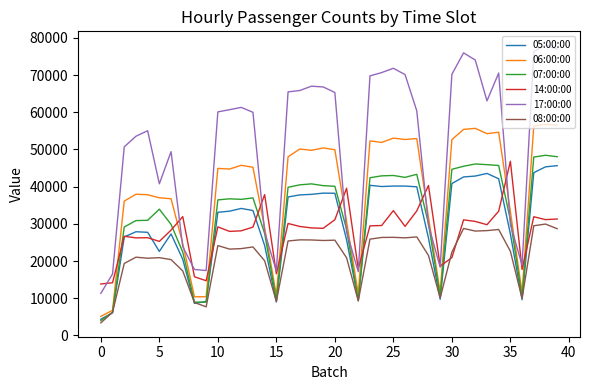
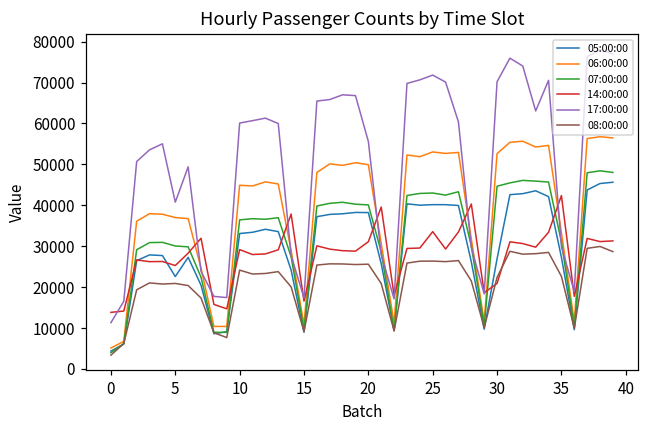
07:00:00, 5: 34000 -> 30000
17:00:00, 20: 65000 -> 56000
05:00:00, 30: 41000 -> 27000
14:00:00, 35: 47000 -> 42000
